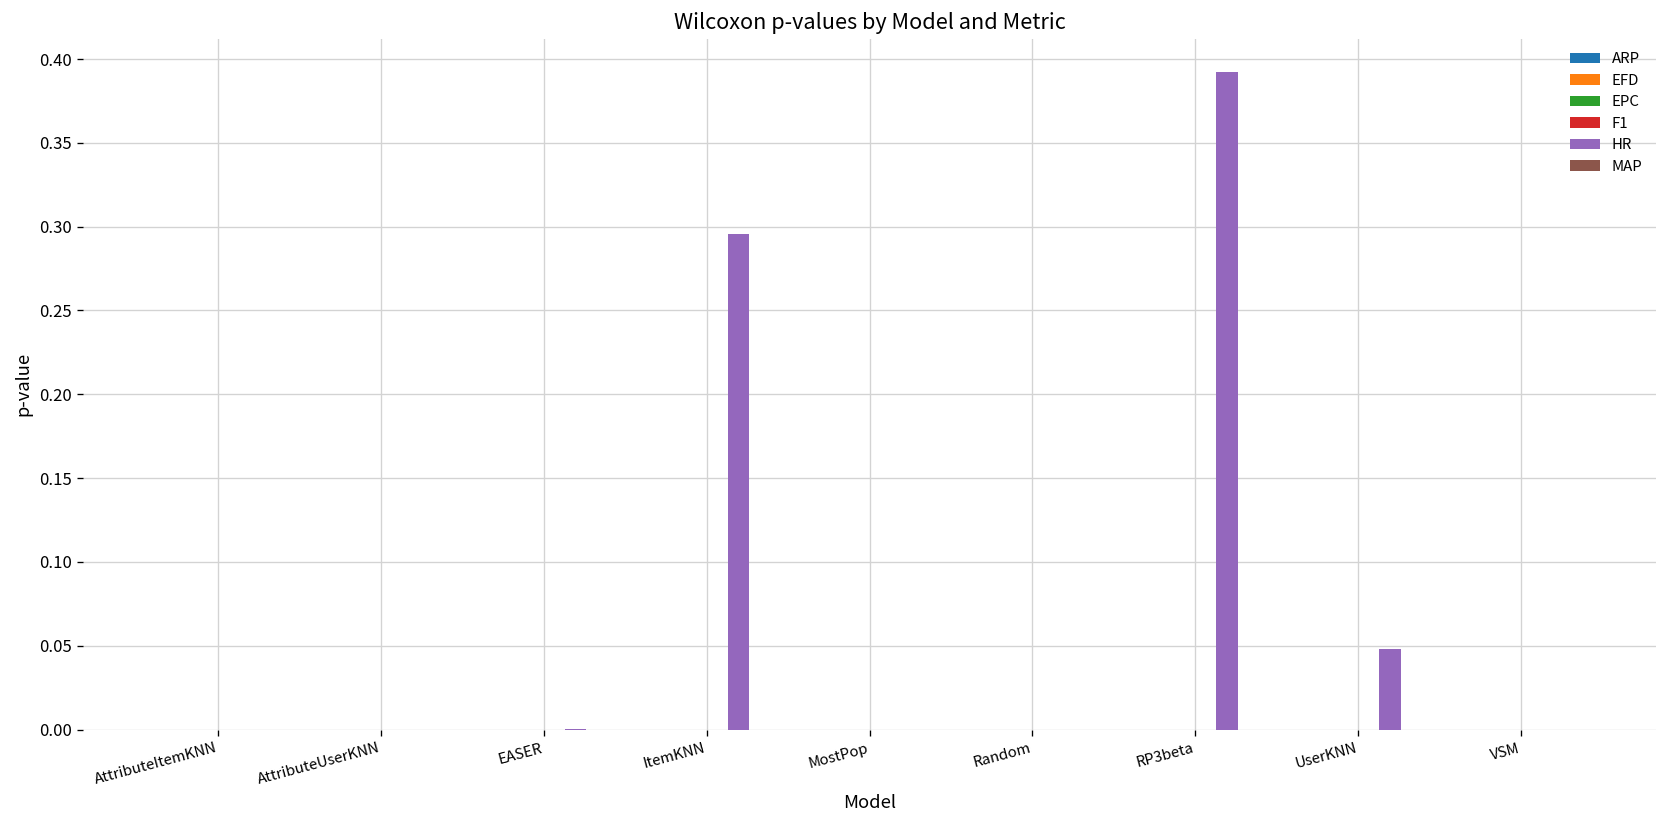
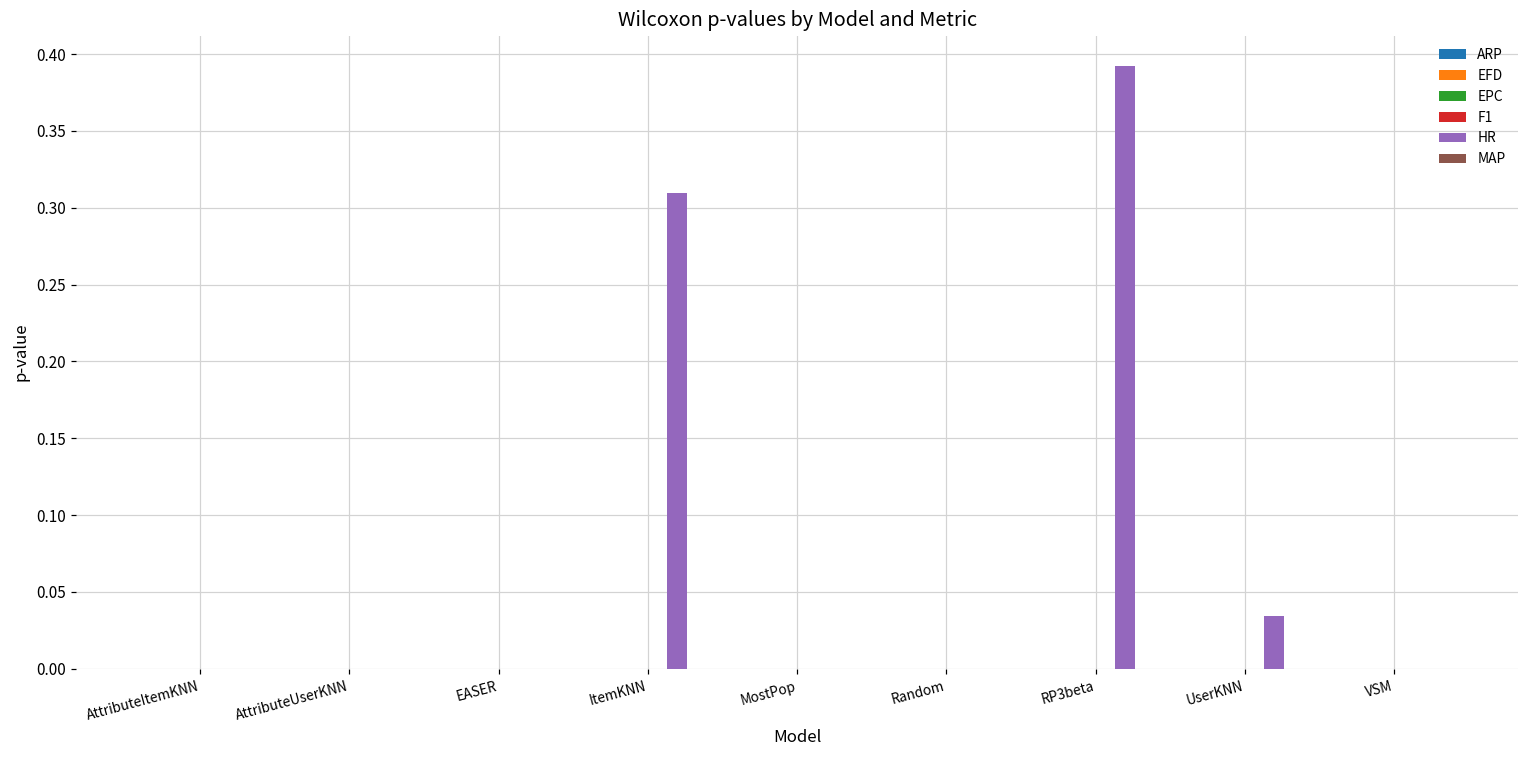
HR, ItemKNN: 0.296 -> 0.310
HR, UserKNN: 0.048 -> 0.034
